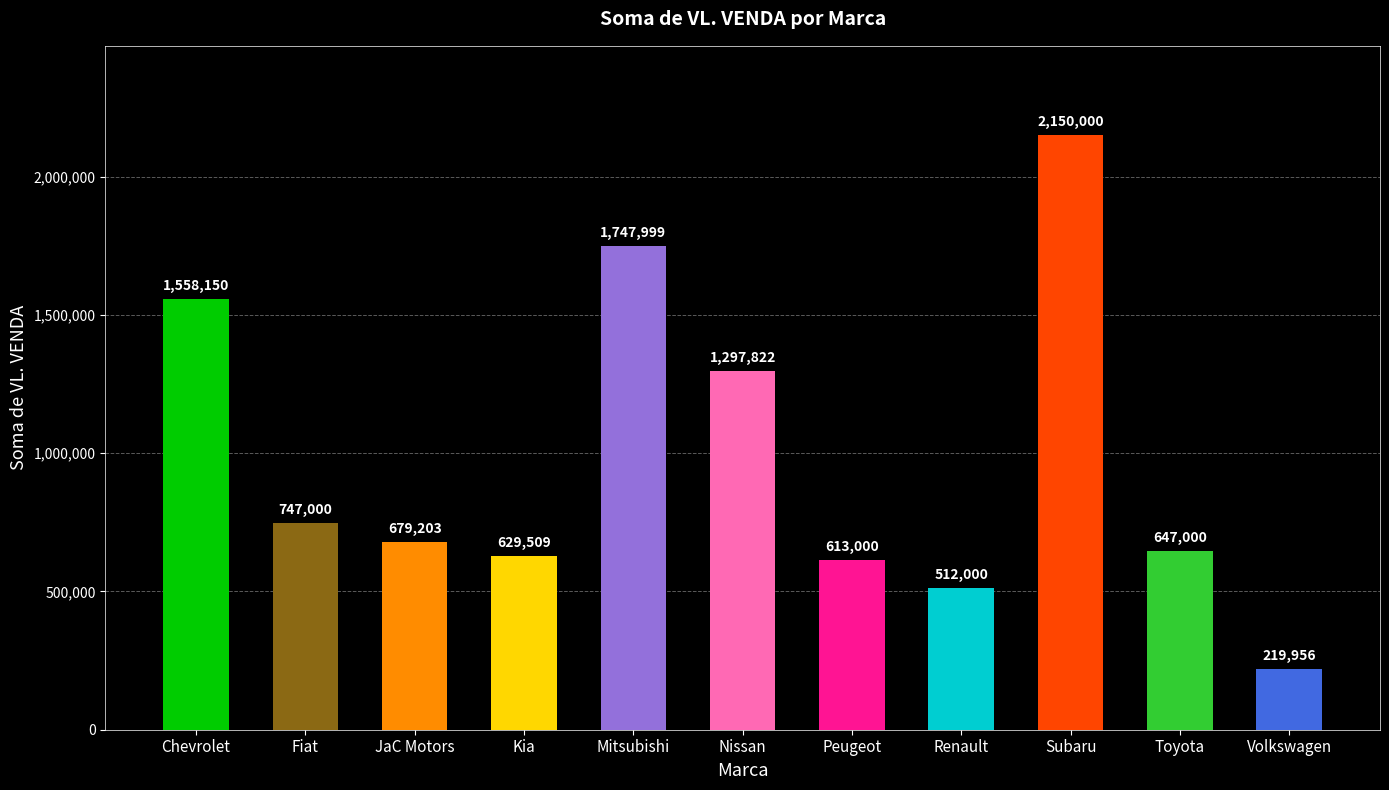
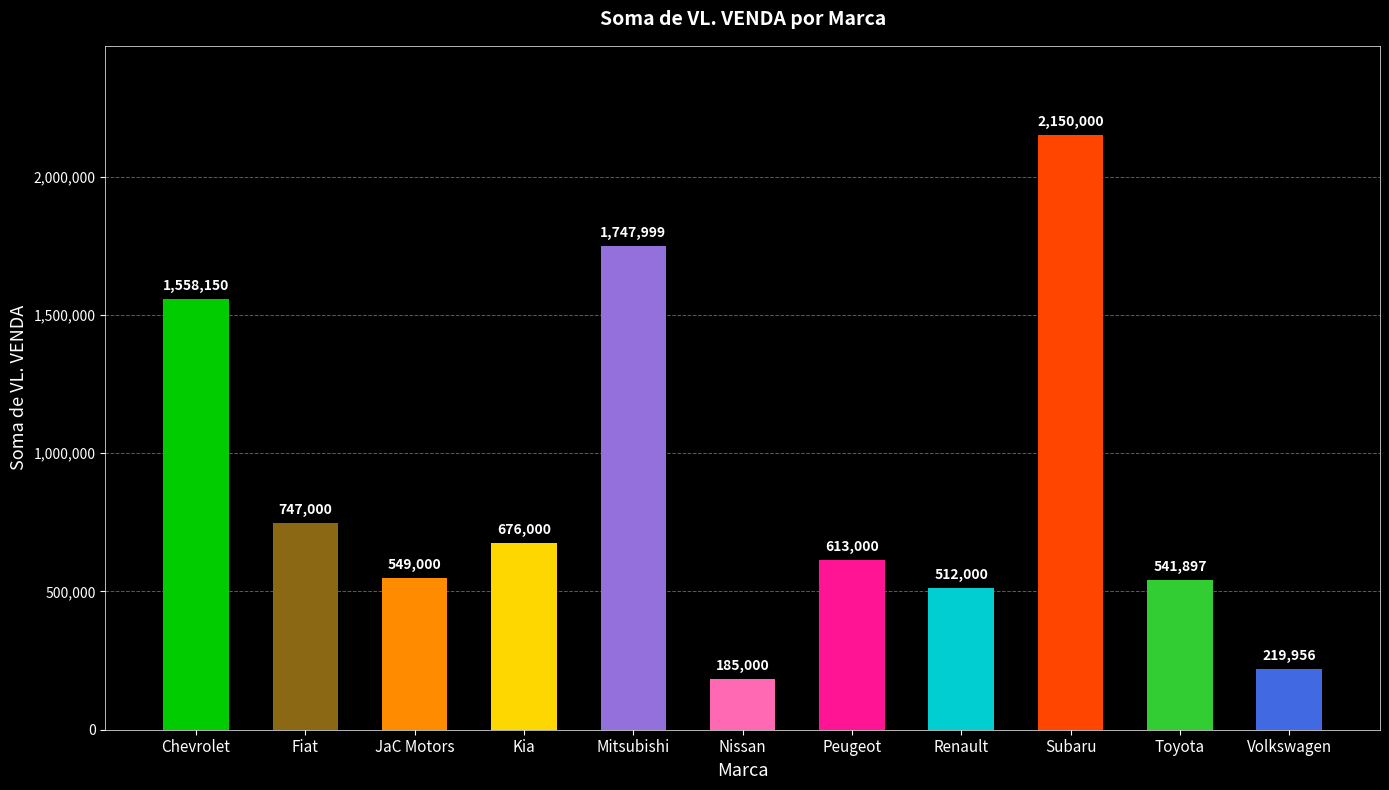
JaC Motors: 679,203 -> 549,000
Kia: 629,509 -> 676,000
Nissan: 1,297,822 -> 185,000
Toyota: 647,000 -> 541,897
